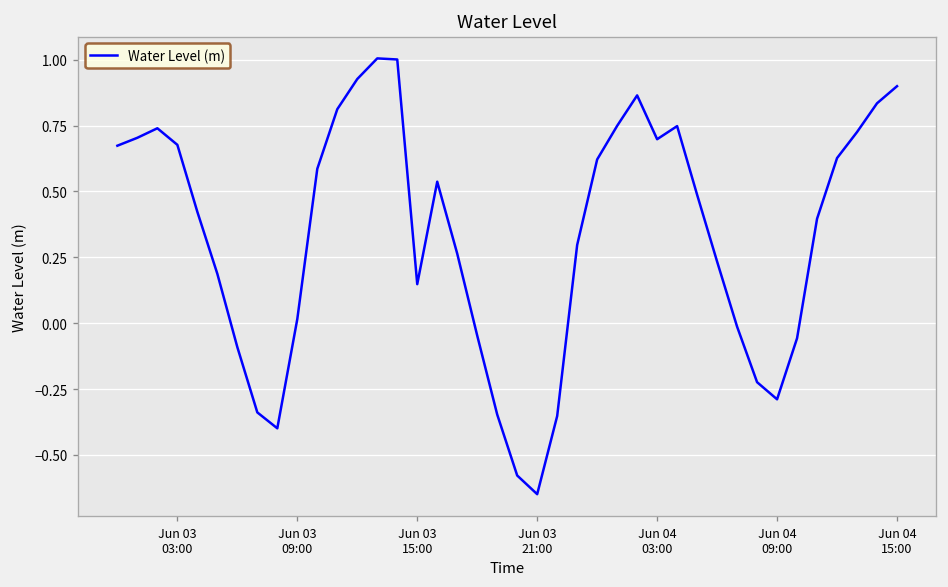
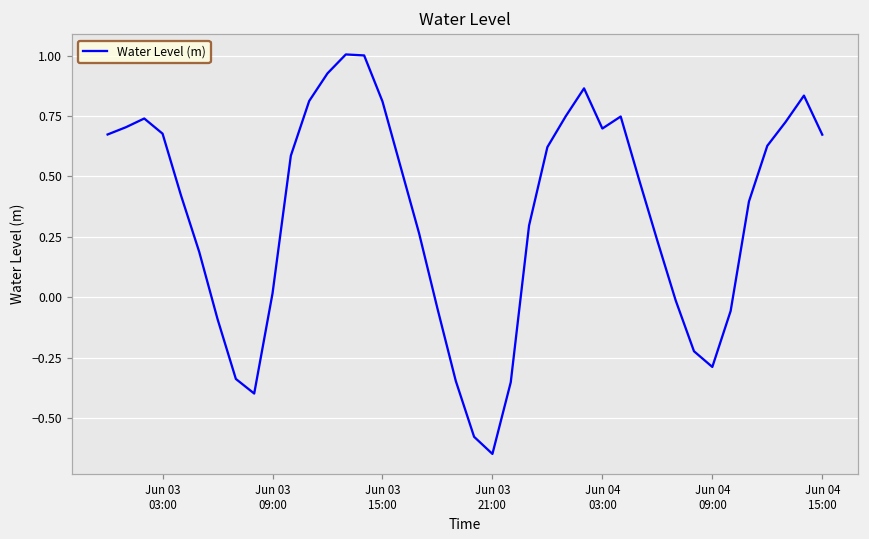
Jun 03 15:00: 0.15 -> 0.81
Jun 04 15:00: 0.90 -> 0.67
